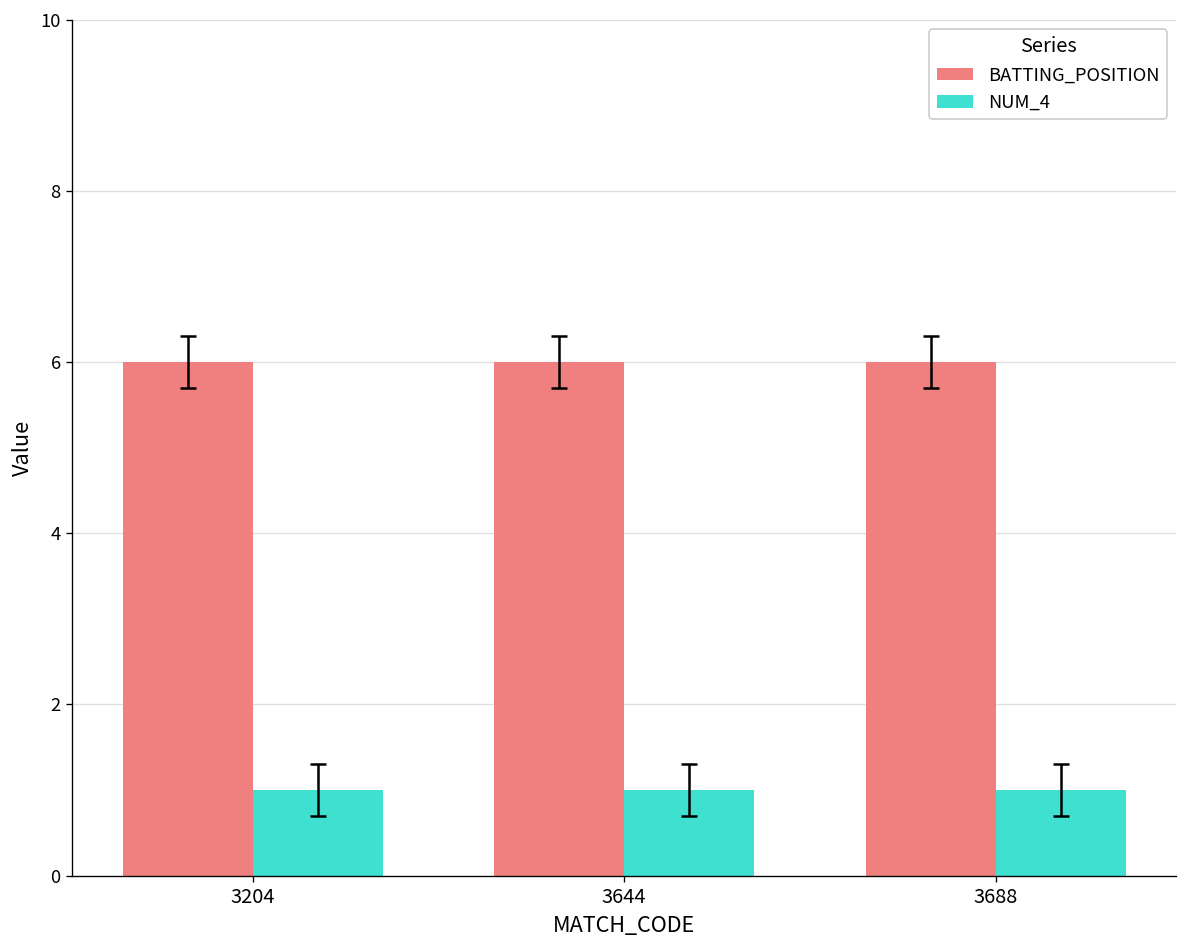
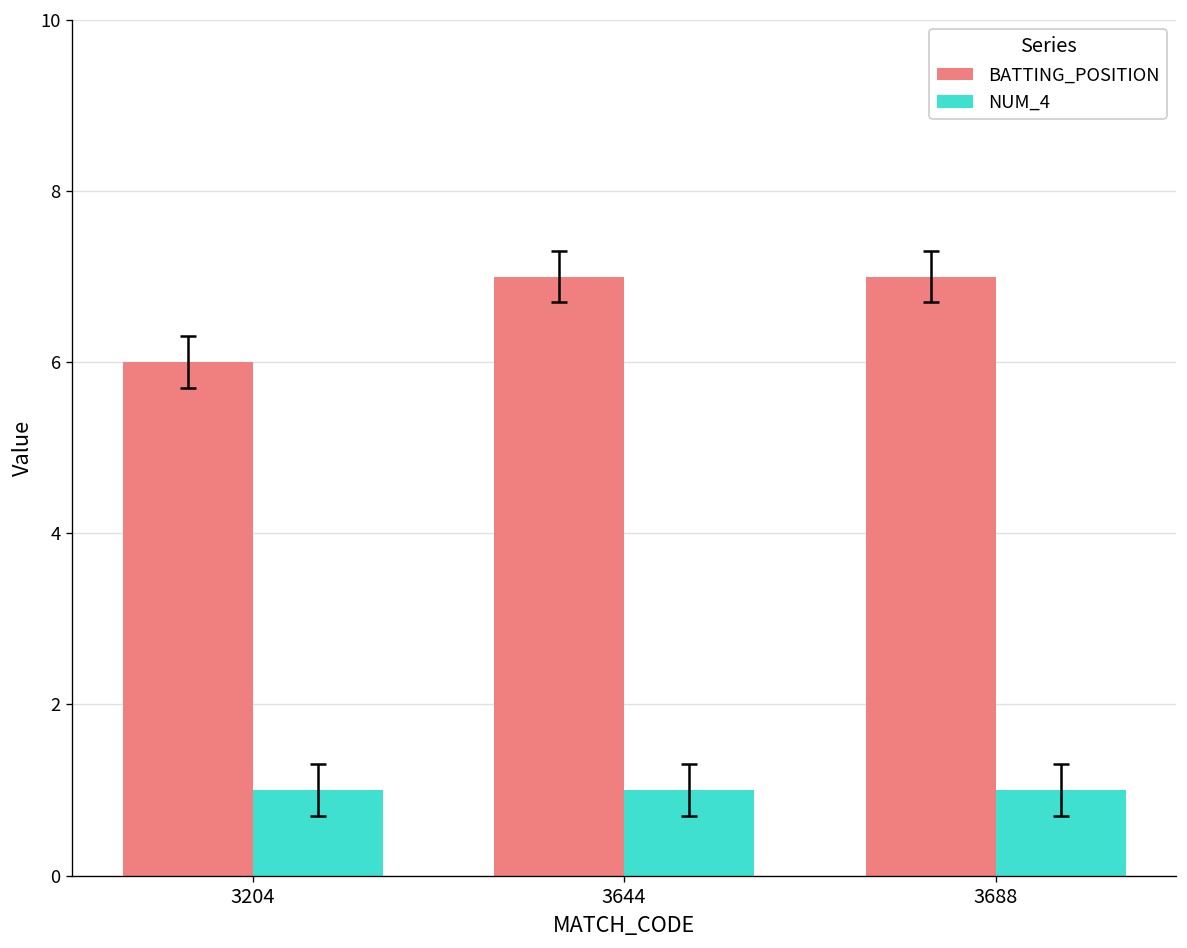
BATTING_POSITION, 3644: 6 -> 7
BATTING_POSITION, 3688: 6 -> 7
